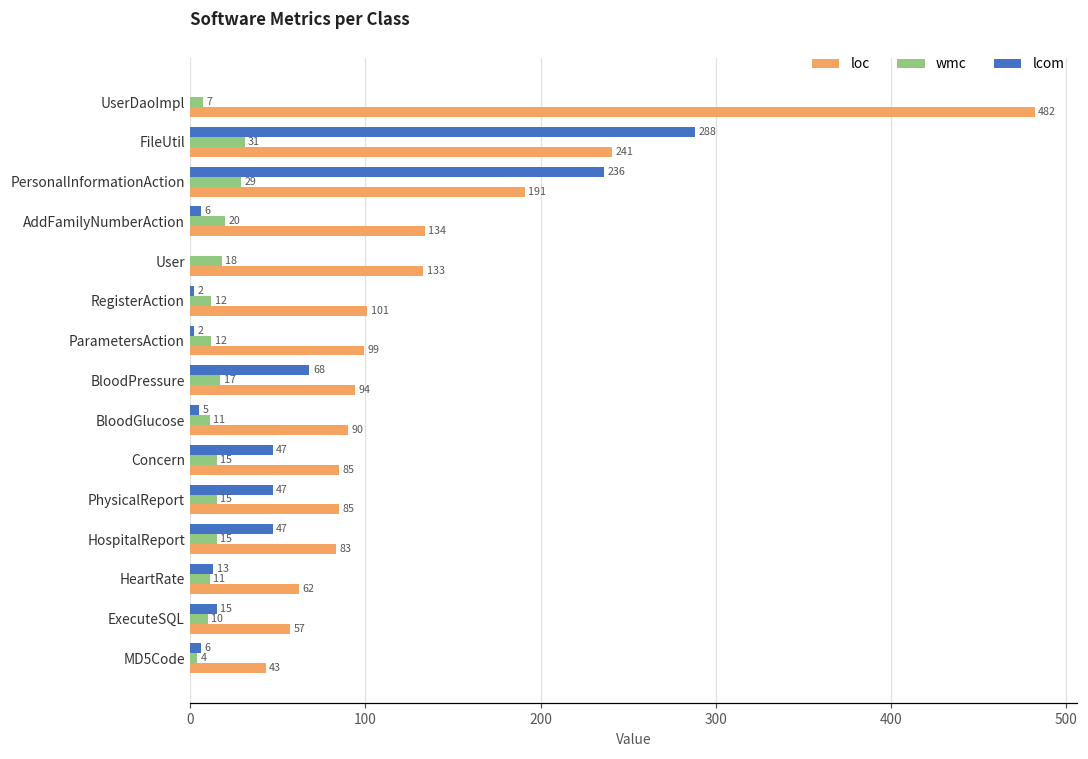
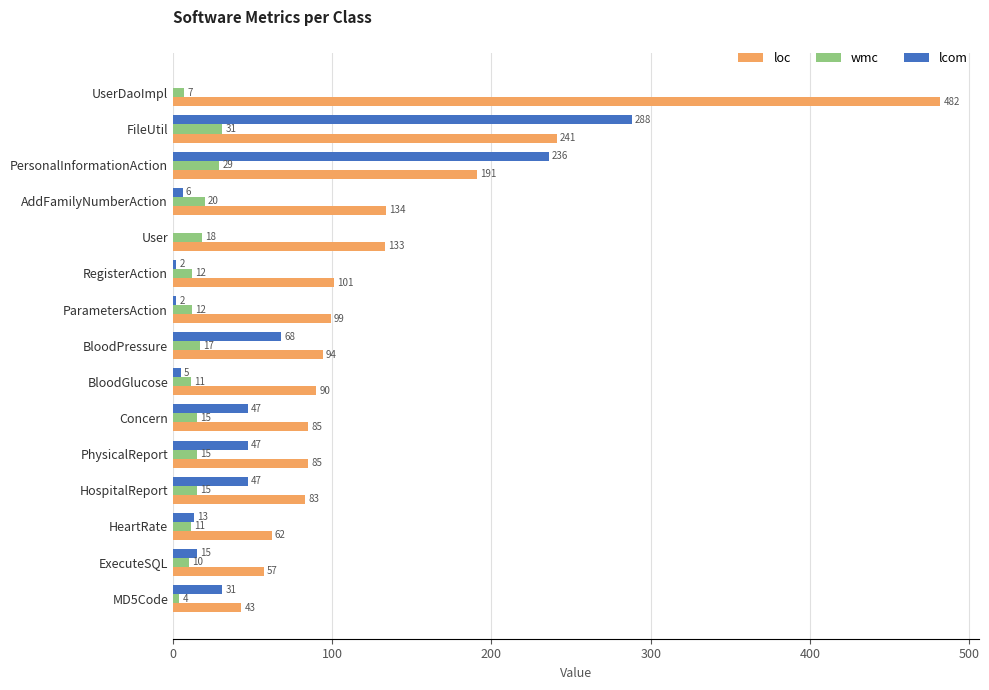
lcom, MD5Code: 6 -> 31
